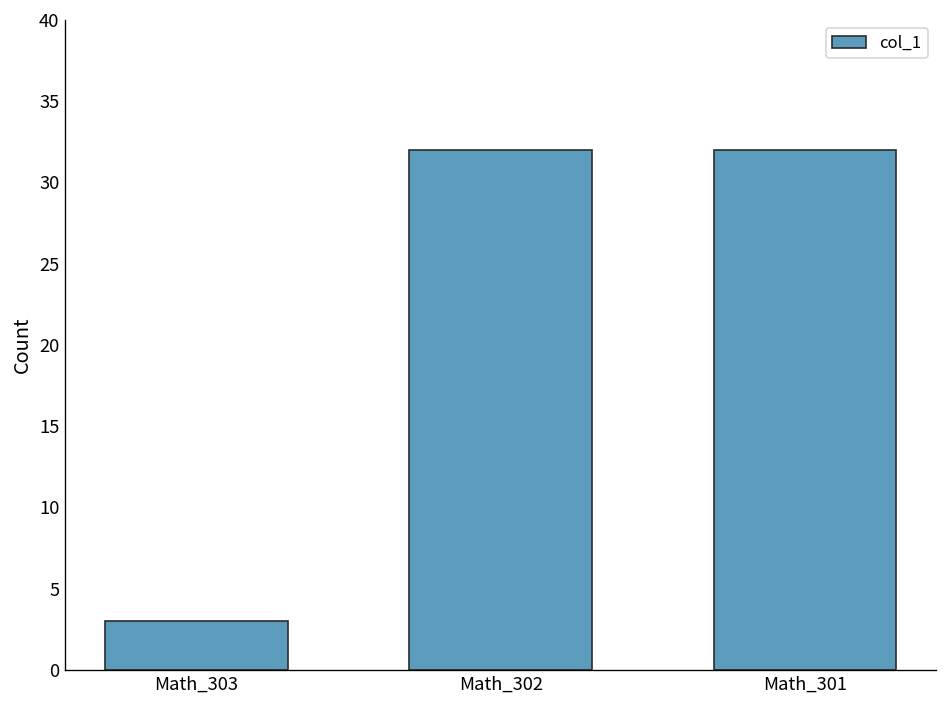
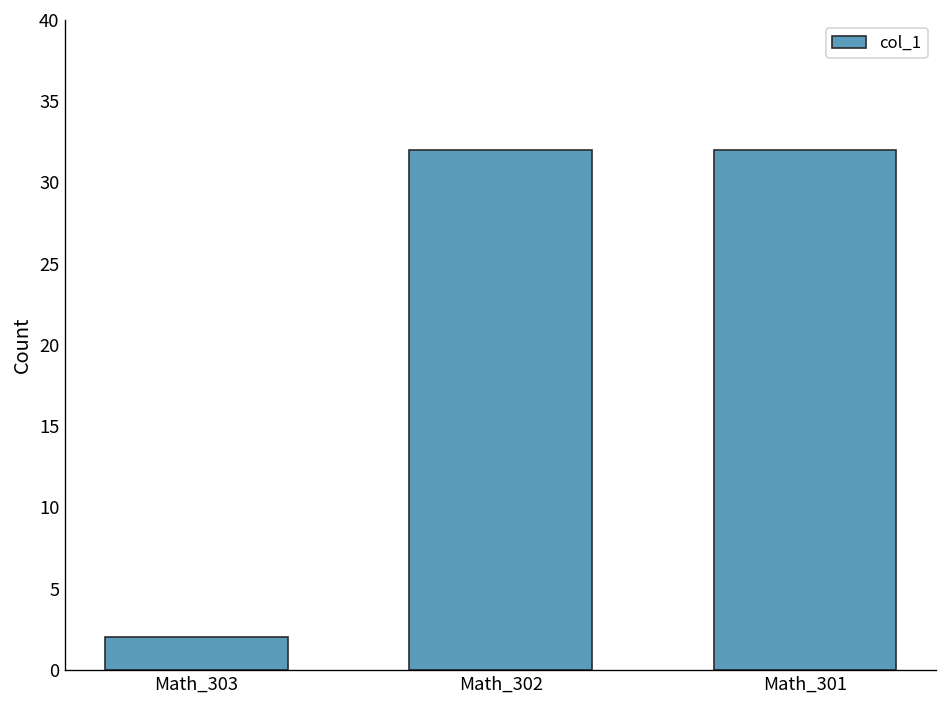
Math_303: 3 -> 2
